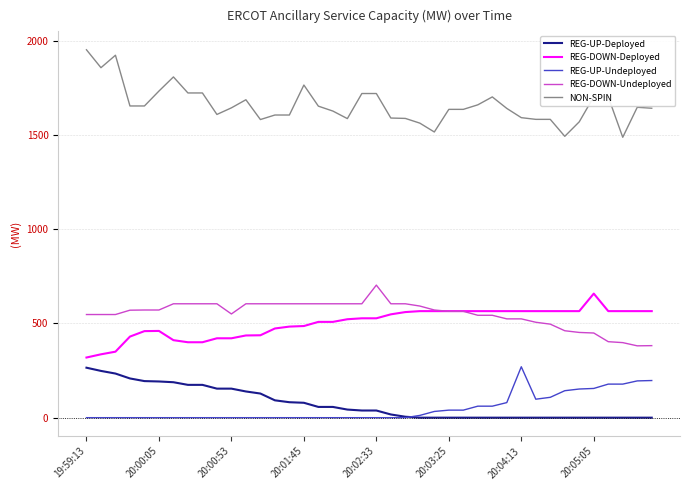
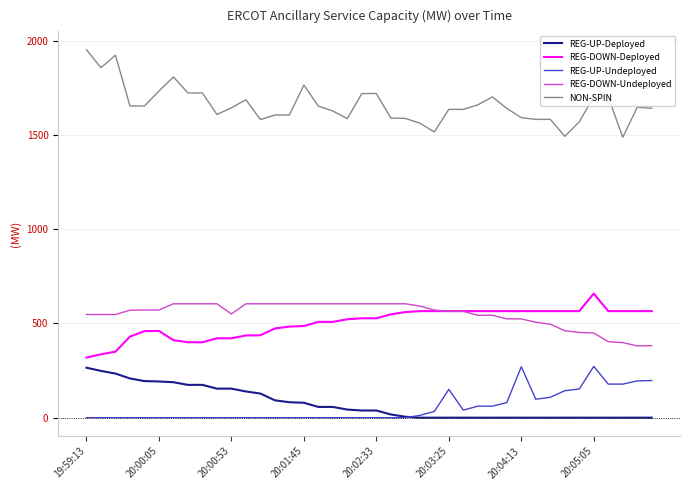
REG-DOWN-Undeployed, 20:02:33: 700 -> 600
REG-UP-Undeployed, 20:03:25: 40 -> 150
REG-UP-Undeployed, 20:05:05: 160 -> 270
